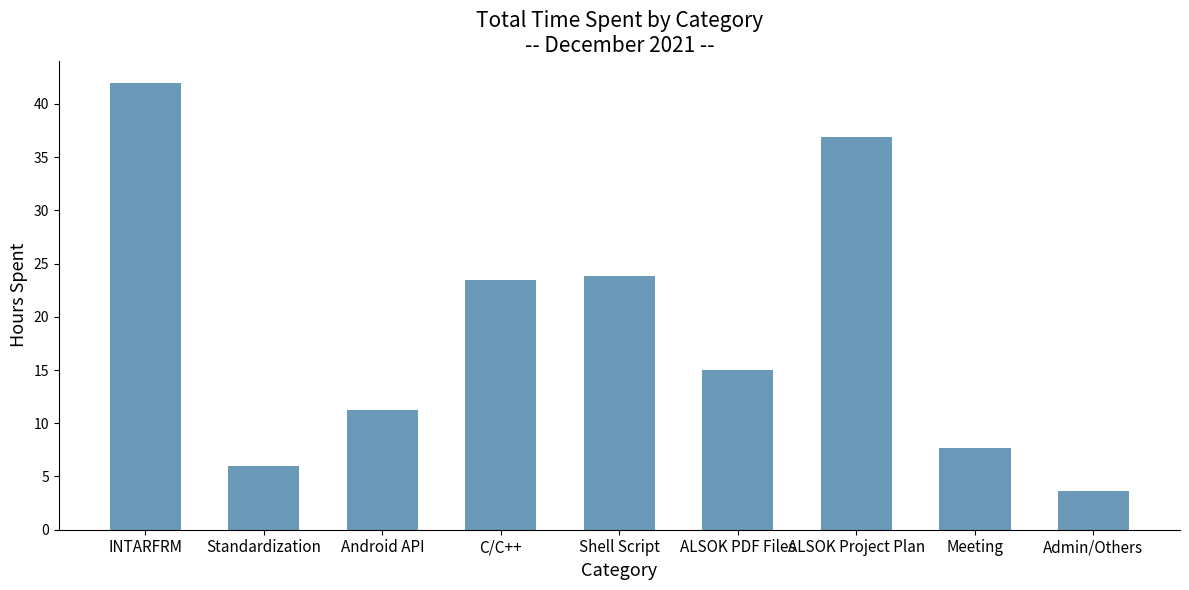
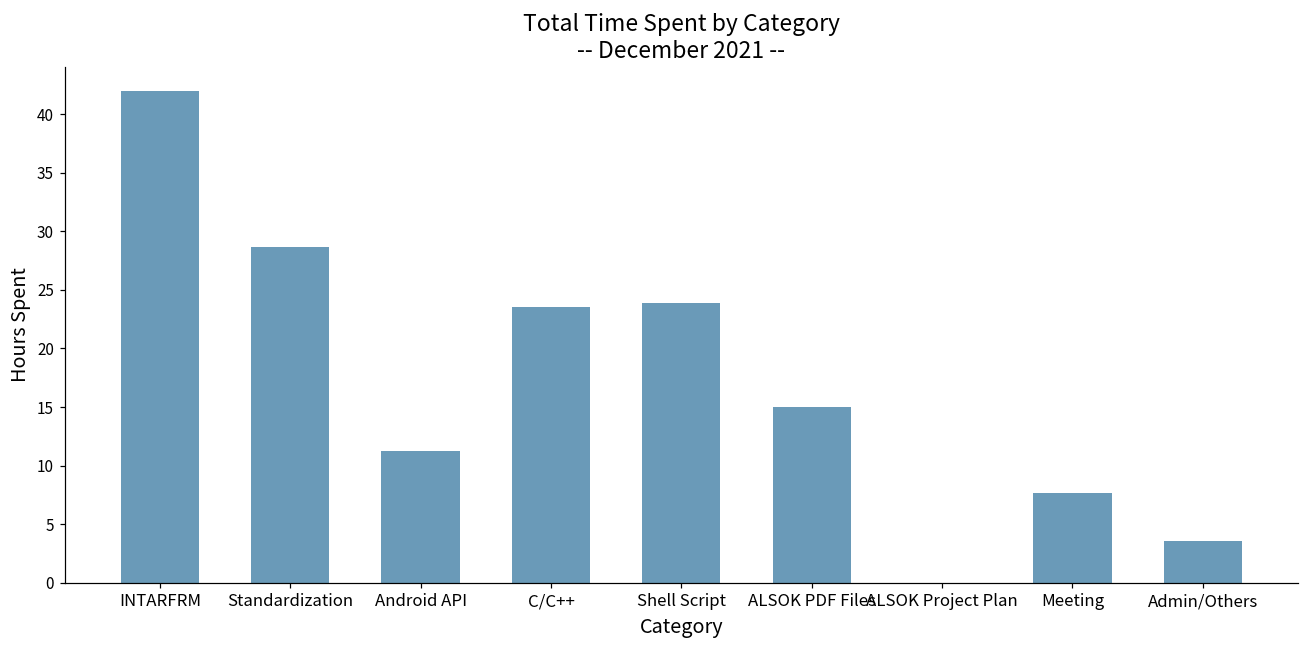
Standardization: 6.0 -> 28.7
ALSOK Project Plan: 36.9 -> 0.0
